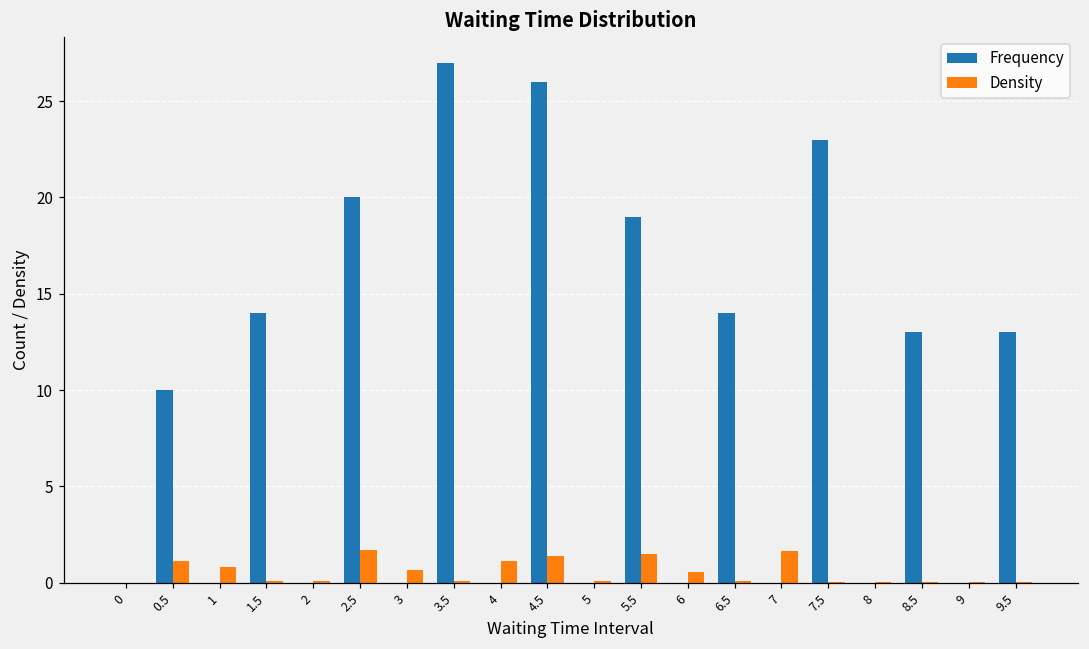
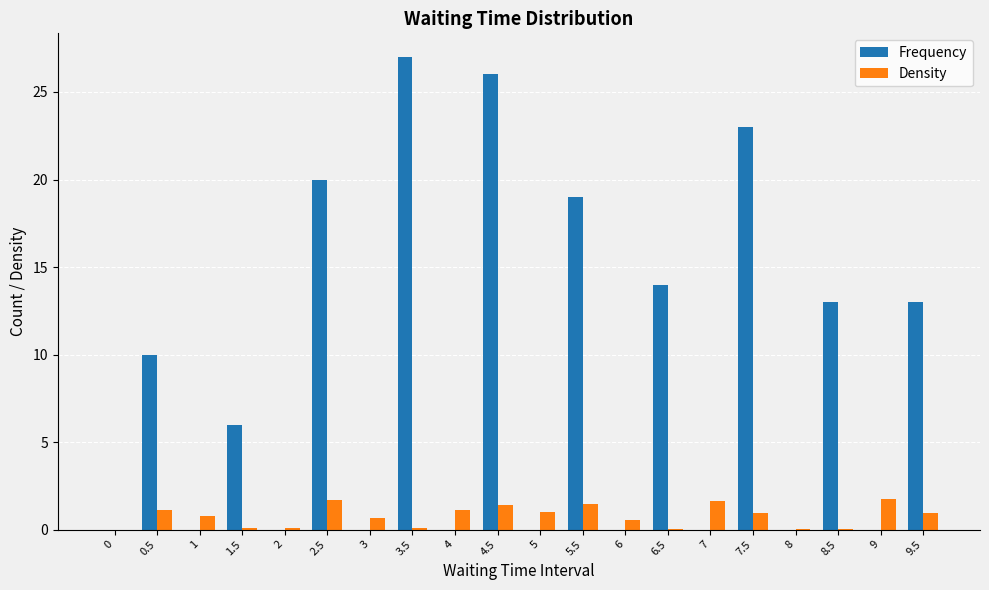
Frequency, 1.5: 14 -> 6
Density, 5: 0.1 -> 1.0
Density, 7.5: 0.1 -> 0.9
Density, 9: 0.0 -> 1.7
Density, 9.5: 0.0 -> 1.0
